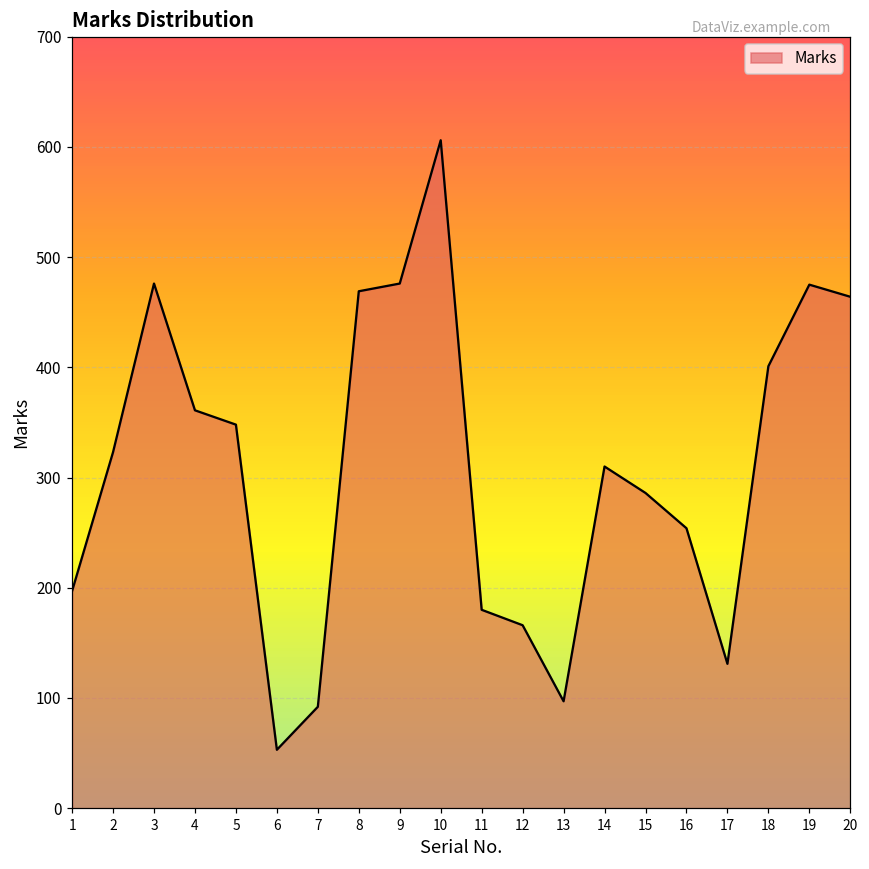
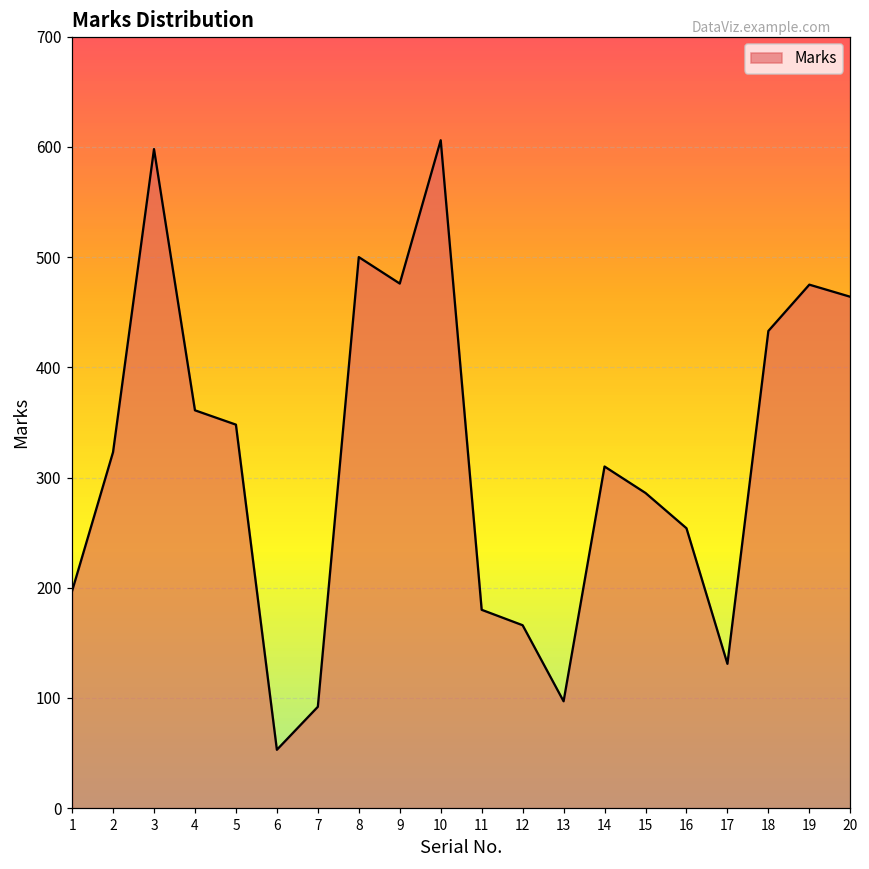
3: 476 -> 598
8: 469 -> 500
18: 401 -> 433
